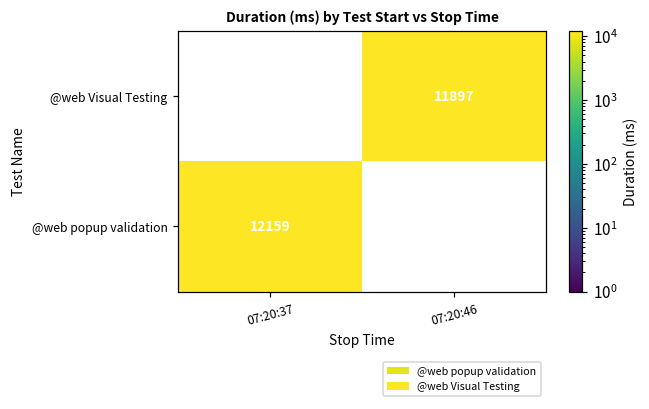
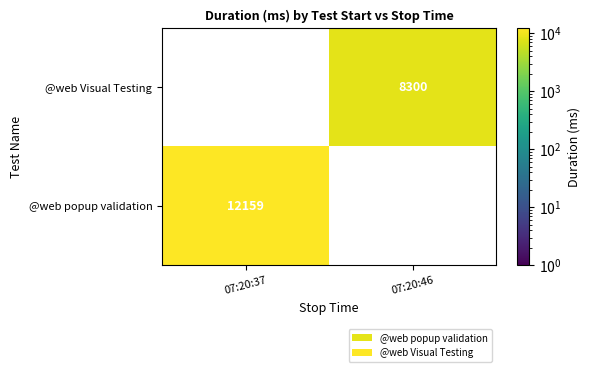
@web Visual Testing, 07:20:46: 11897 -> 8300
